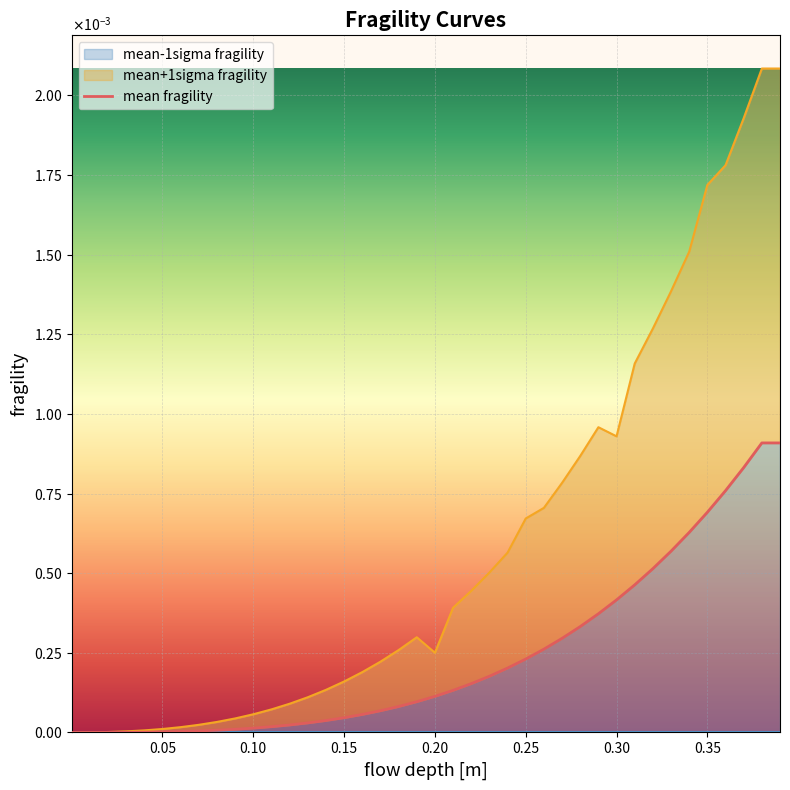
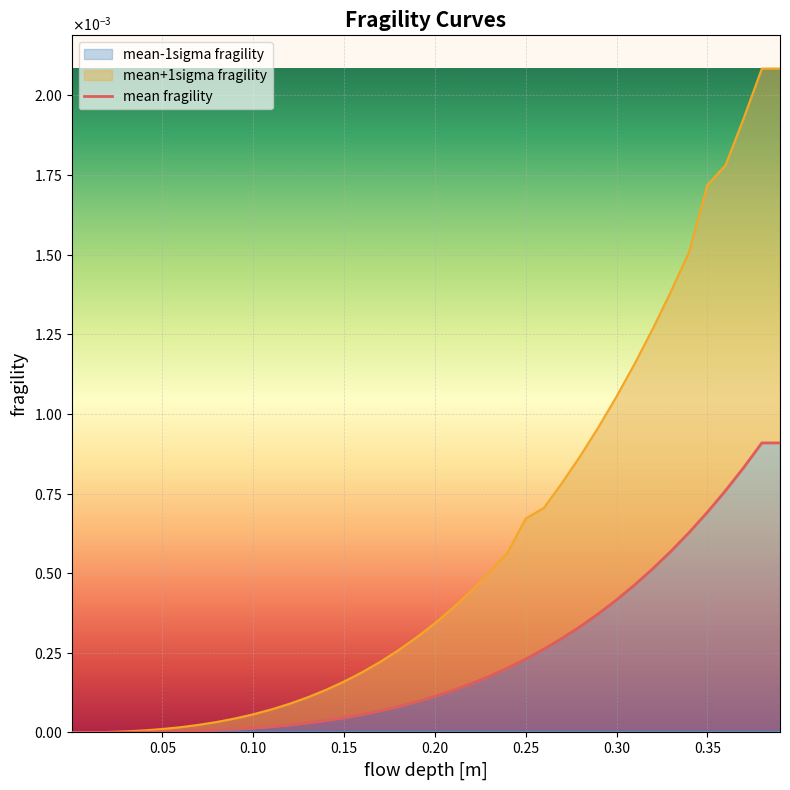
mean+1sigma fragility, 0.20: 0.00025 -> 0.00034
mean+1sigma fragility, 0.30: 0.00093 -> 0.00106
